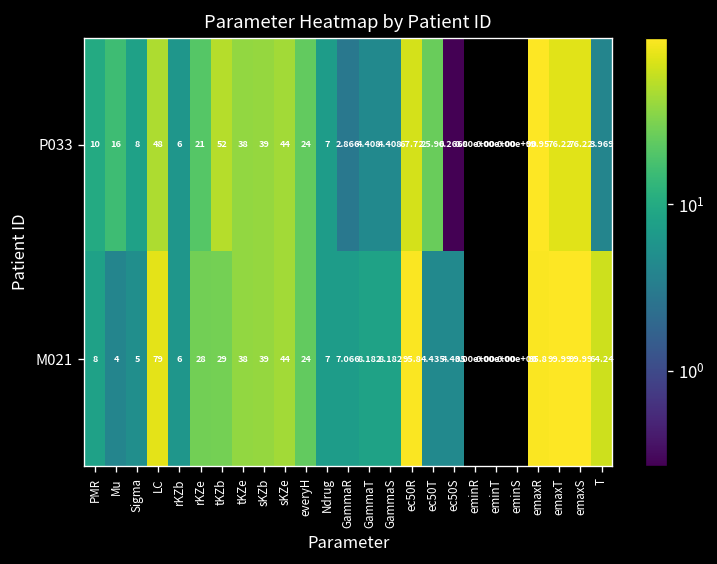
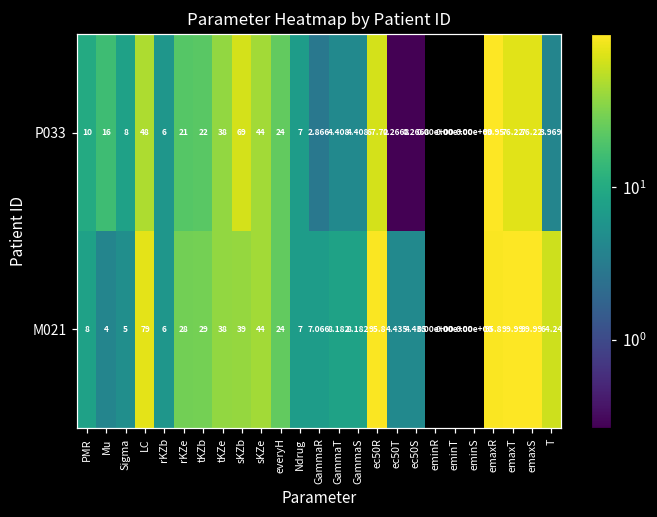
P033, tKZb: 52 -> 22
P033, sKZb: 39 -> 69
P033, ec50T: 25.96 -> 0.2668
